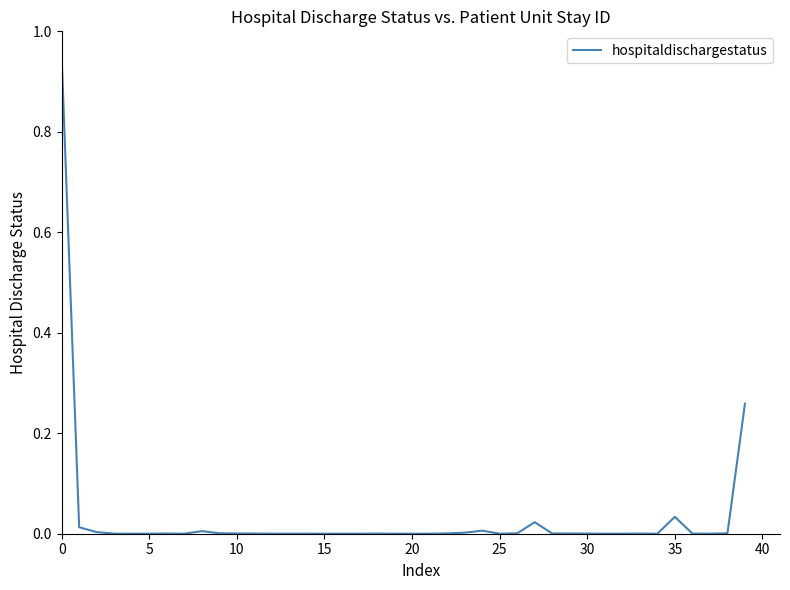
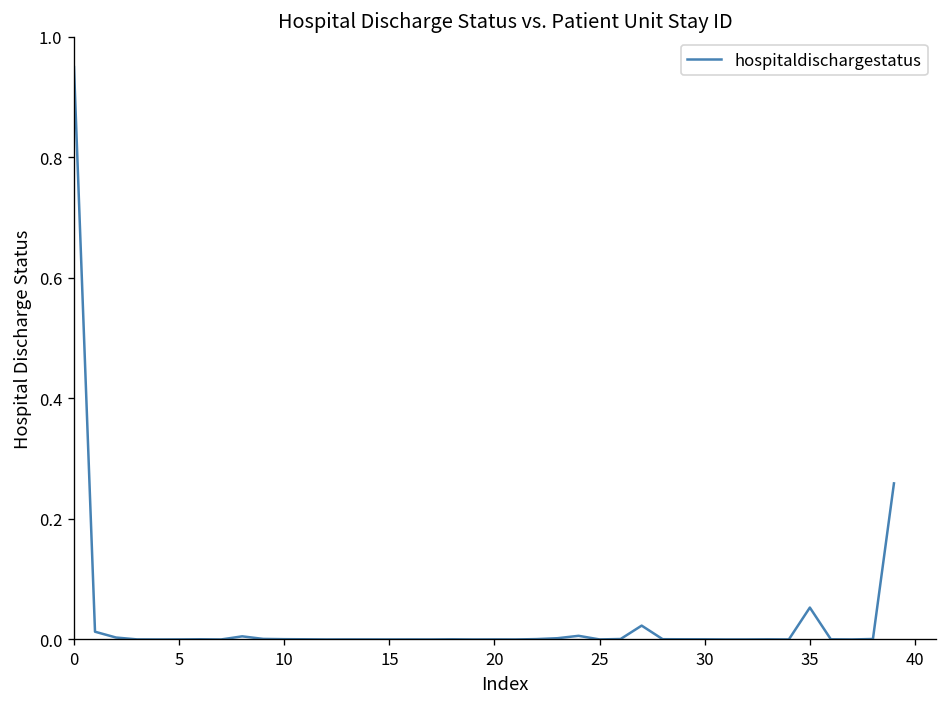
35: 0.03 -> 0.05
